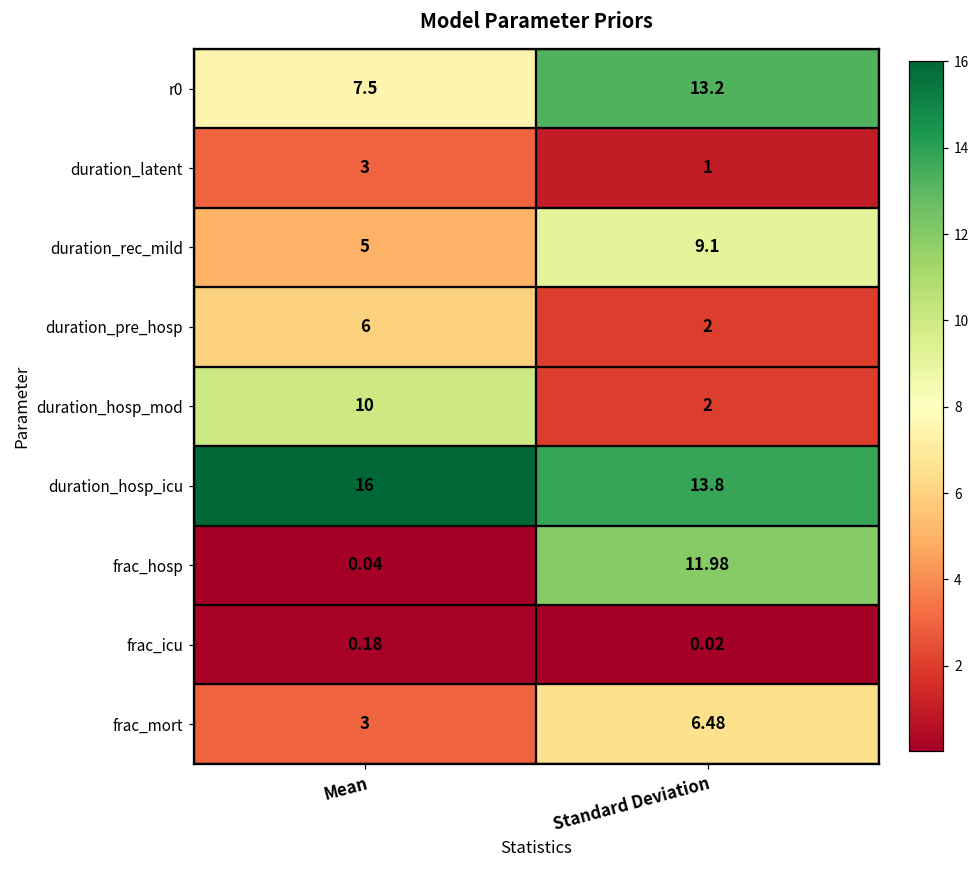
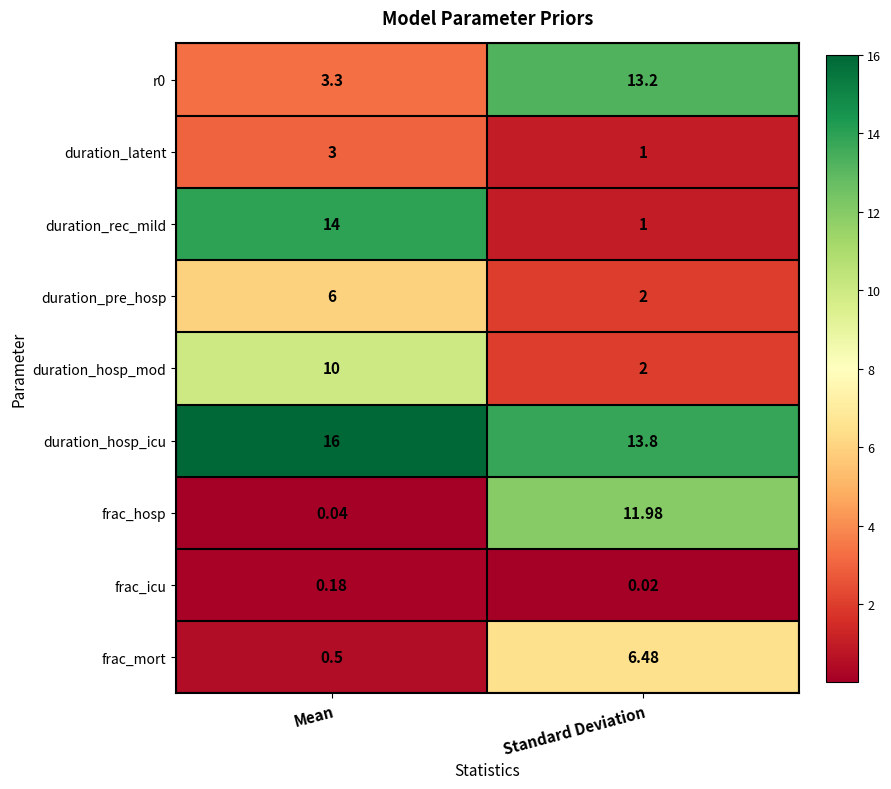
r0, Mean: 7.5 -> 3.3
duration_rec_mild, Mean: 5 -> 14
duration_rec_mild, Standard Deviation: 9.1 -> 1
frac_mort, Mean: 3 -> 0.5
